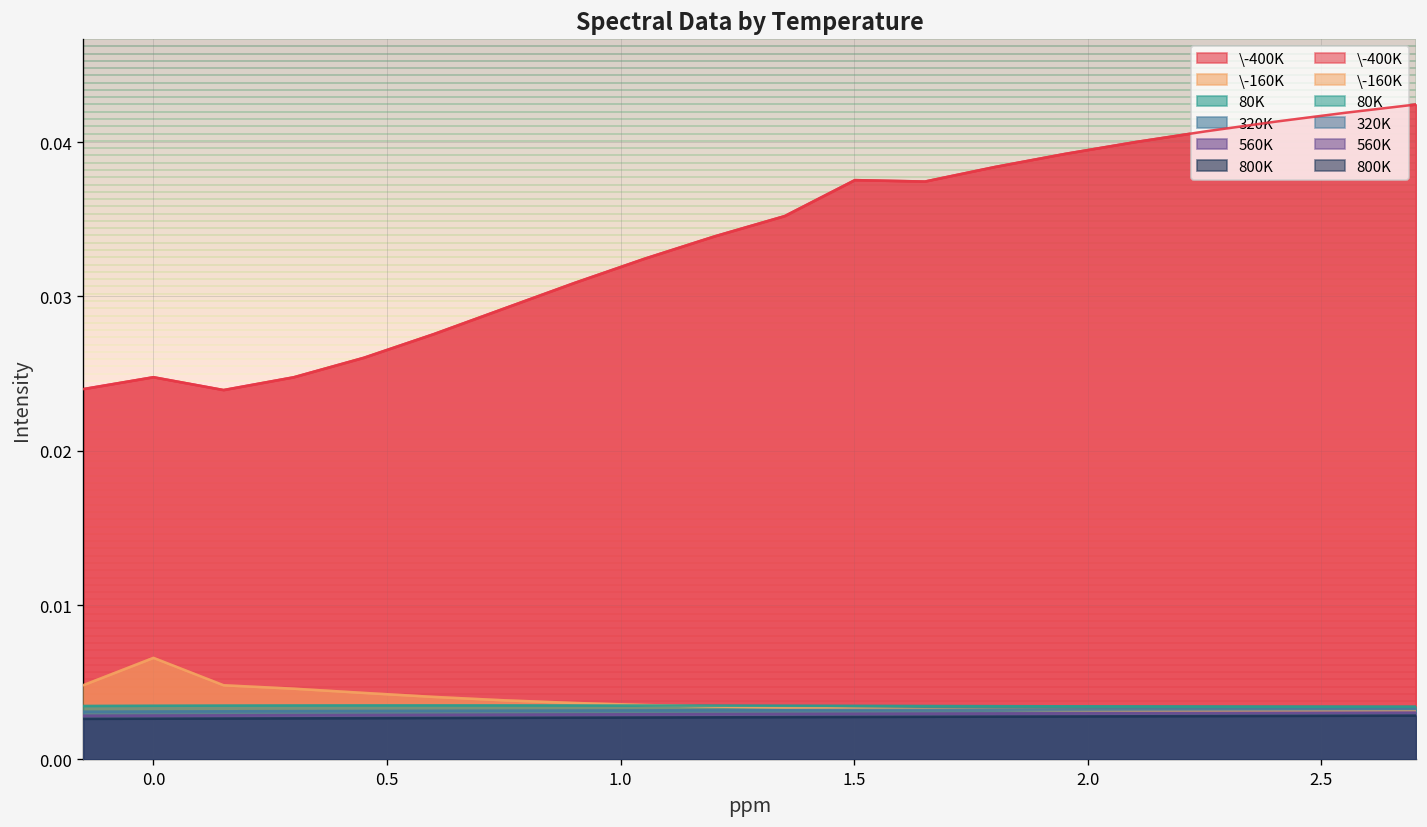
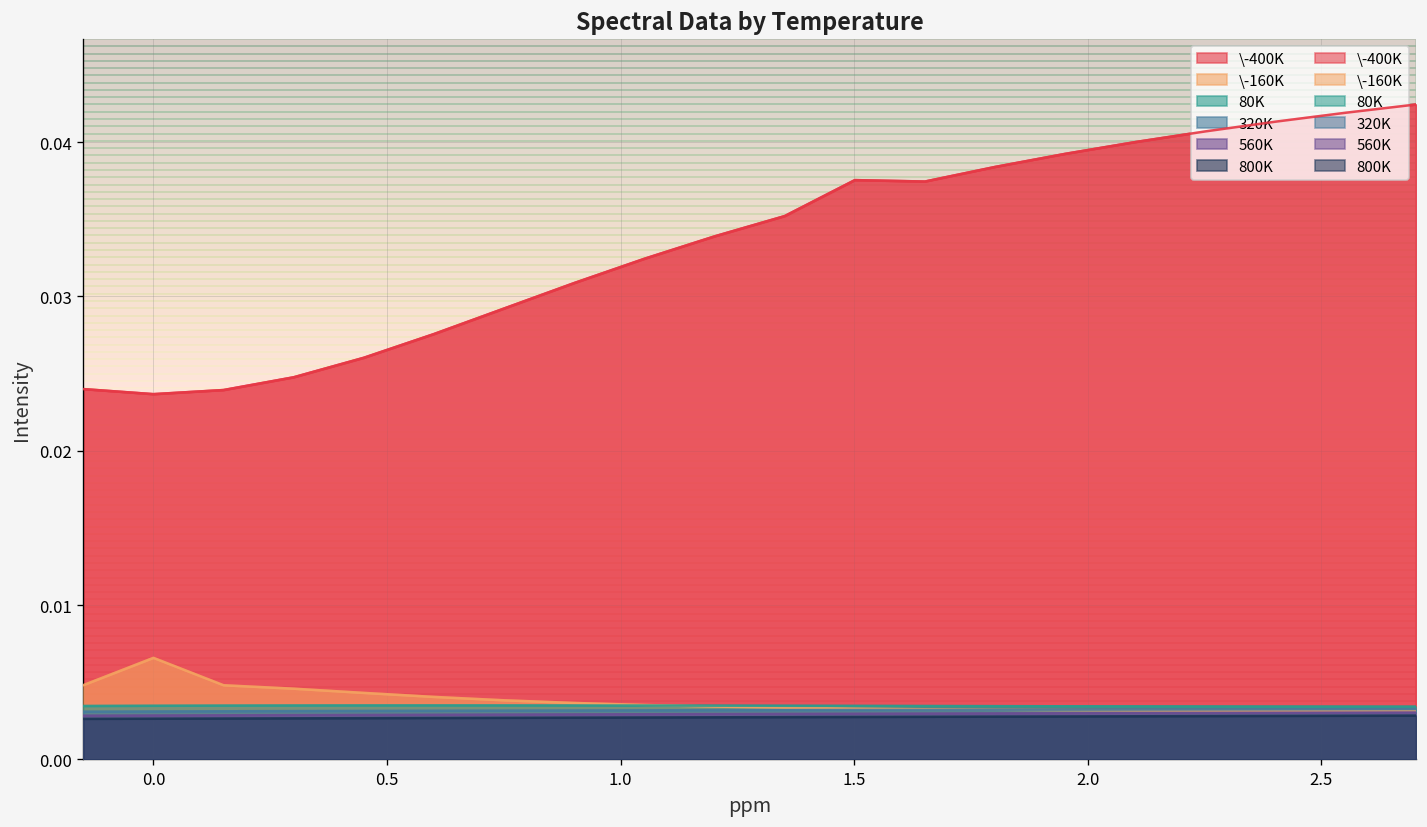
\-400K, 0.0: 0.0248 -> 0.0237
